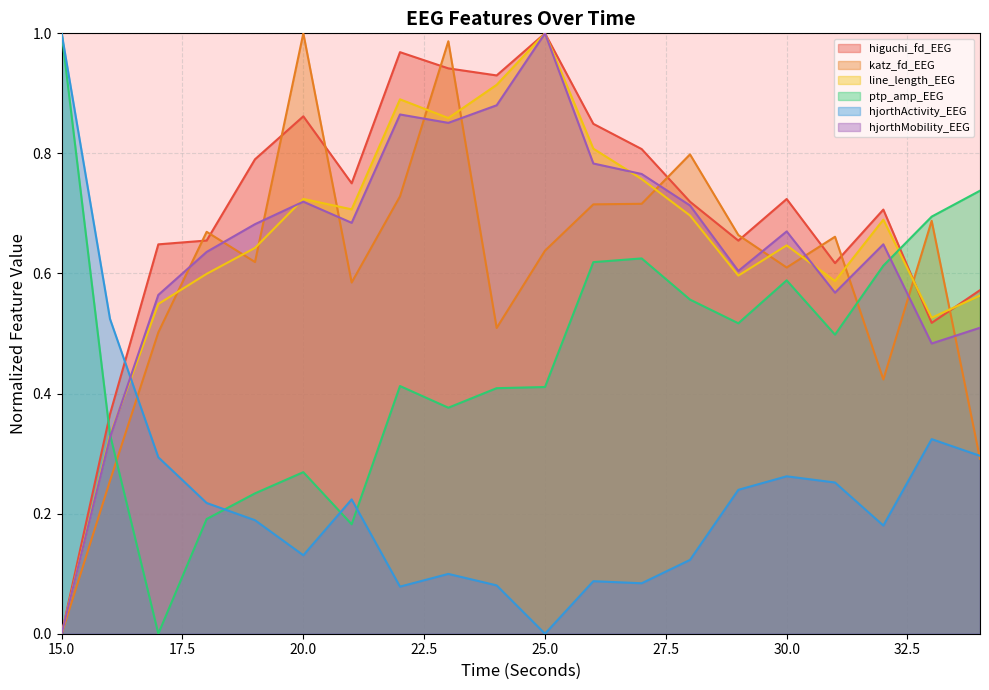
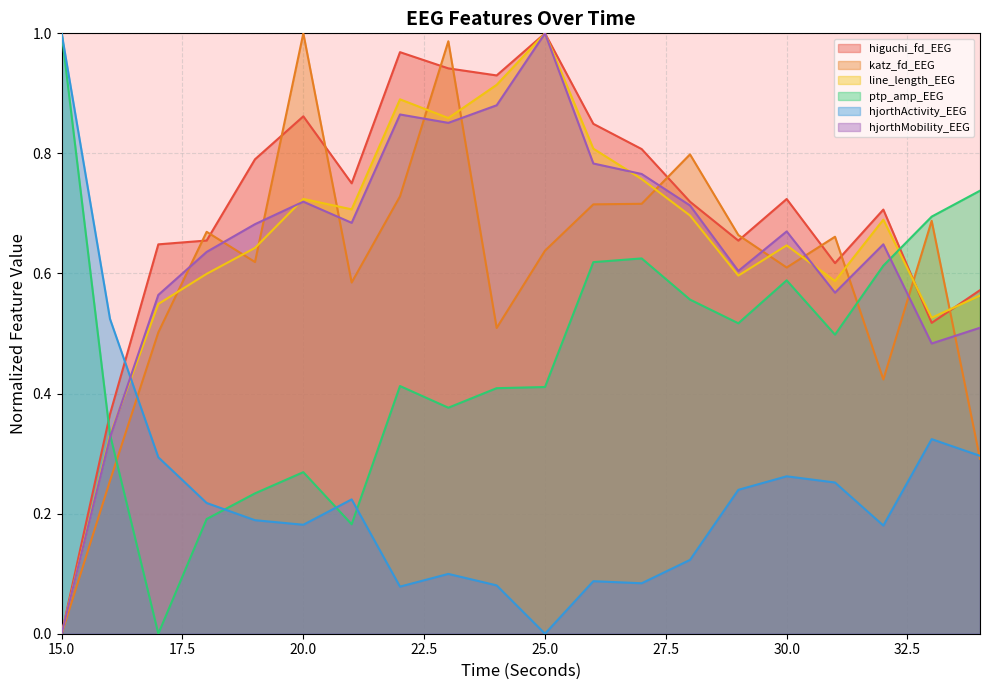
hjorthActivity_EEG, 20.0: 0.13 -> 0.18
